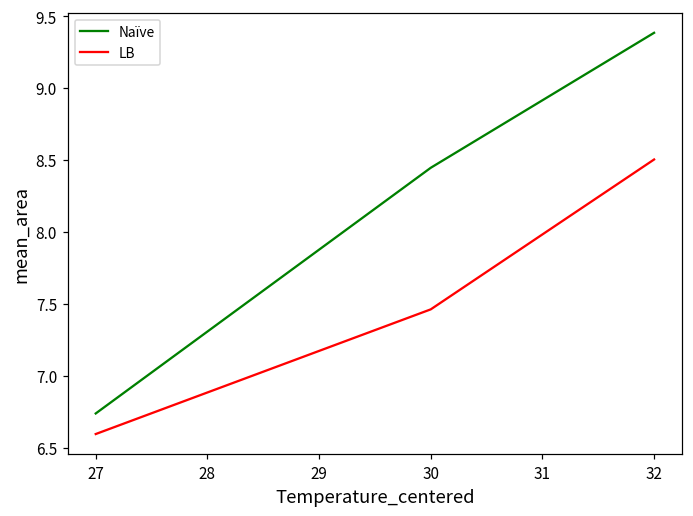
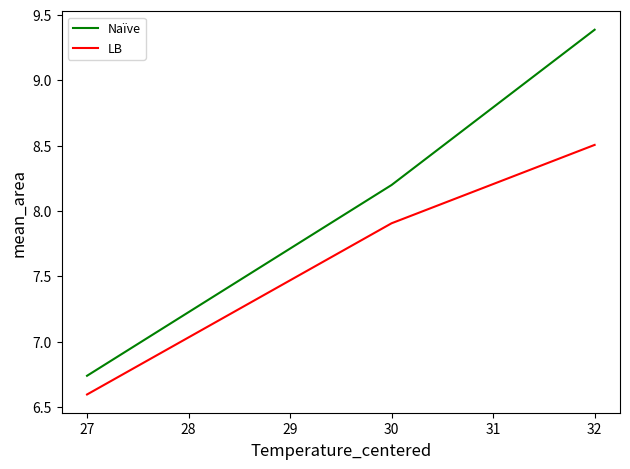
Naïve, 30: 8.45 -> 8.20
LB, 30: 7.46 -> 7.91
